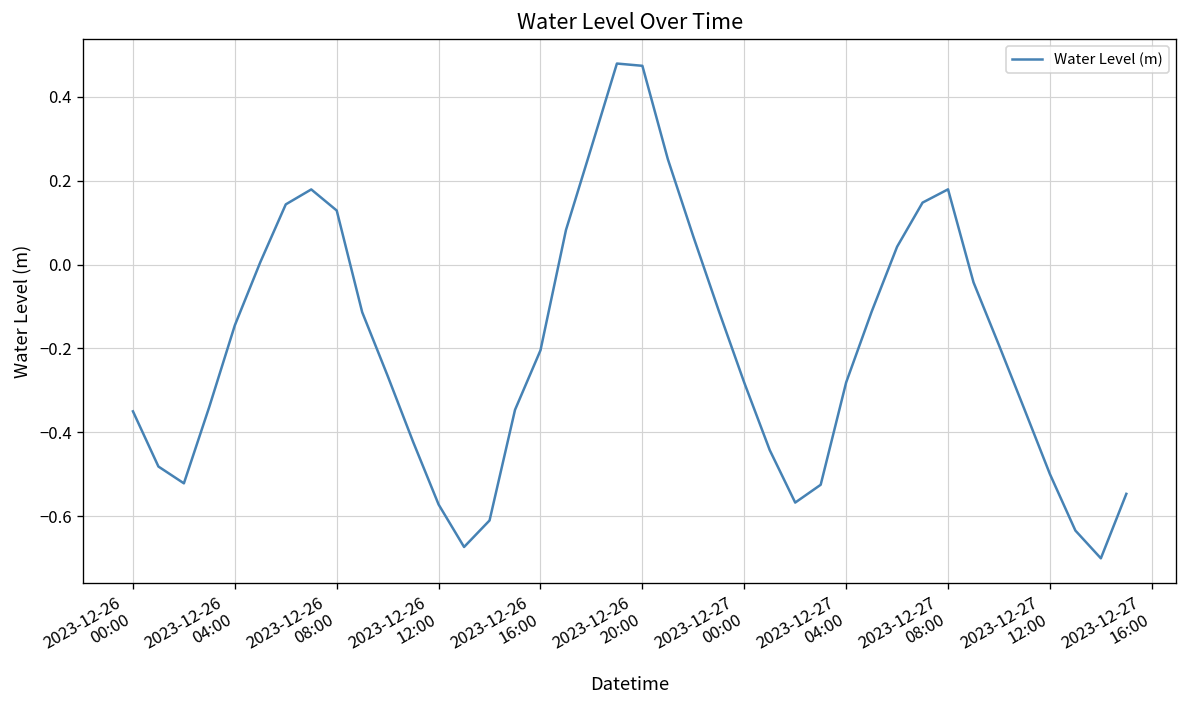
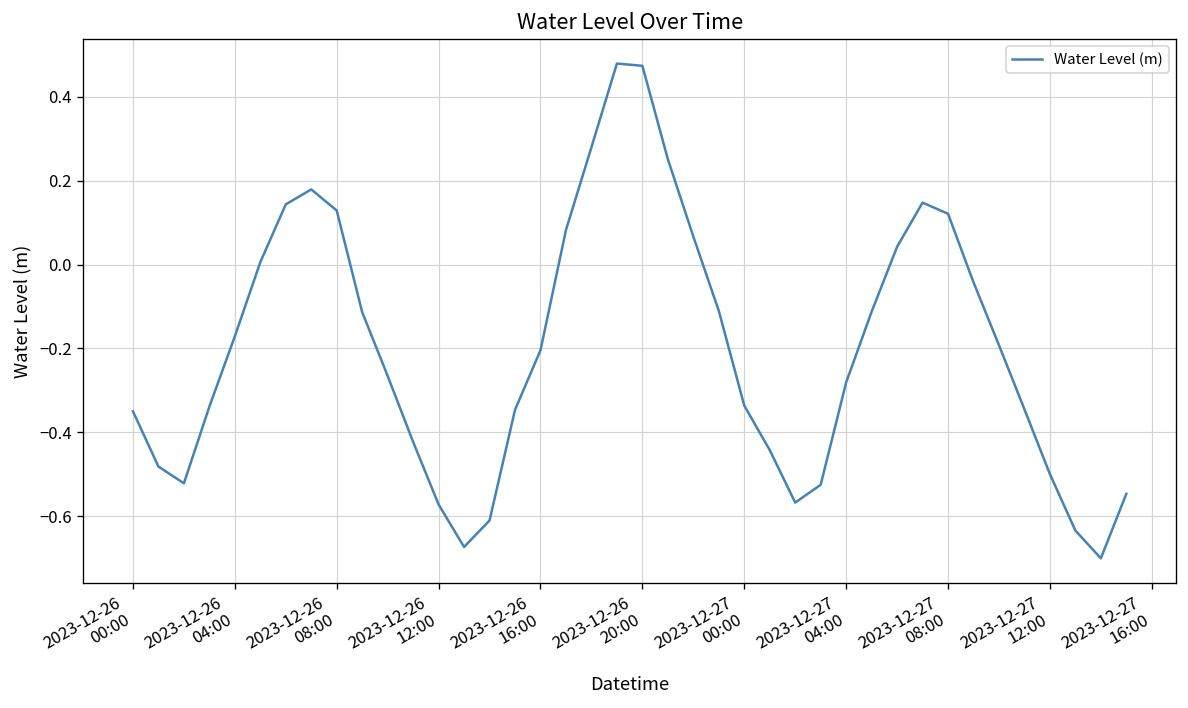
2023-12-26 04:00: -0.14 -> -0.17
2023-12-27 00:00: -0.28 -> -0.34
2023-12-27 08:00: 0.18 -> 0.12
